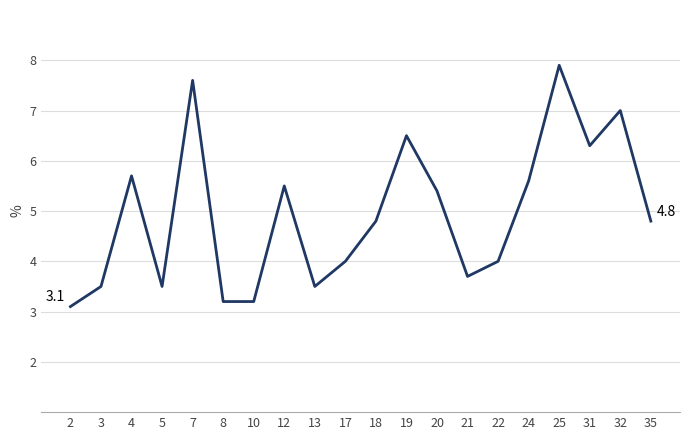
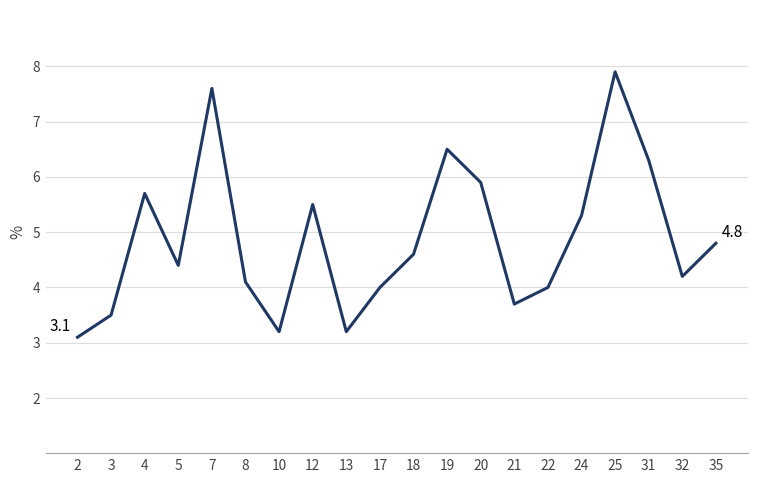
5: 3.5 -> 4.4
8: 3.2 -> 4.1
13: 3.5 -> 3.2
18: 4.8 -> 4.6
20: 5.4 -> 5.9
24: 5.6 -> 5.3
32: 7.0 -> 4.2
